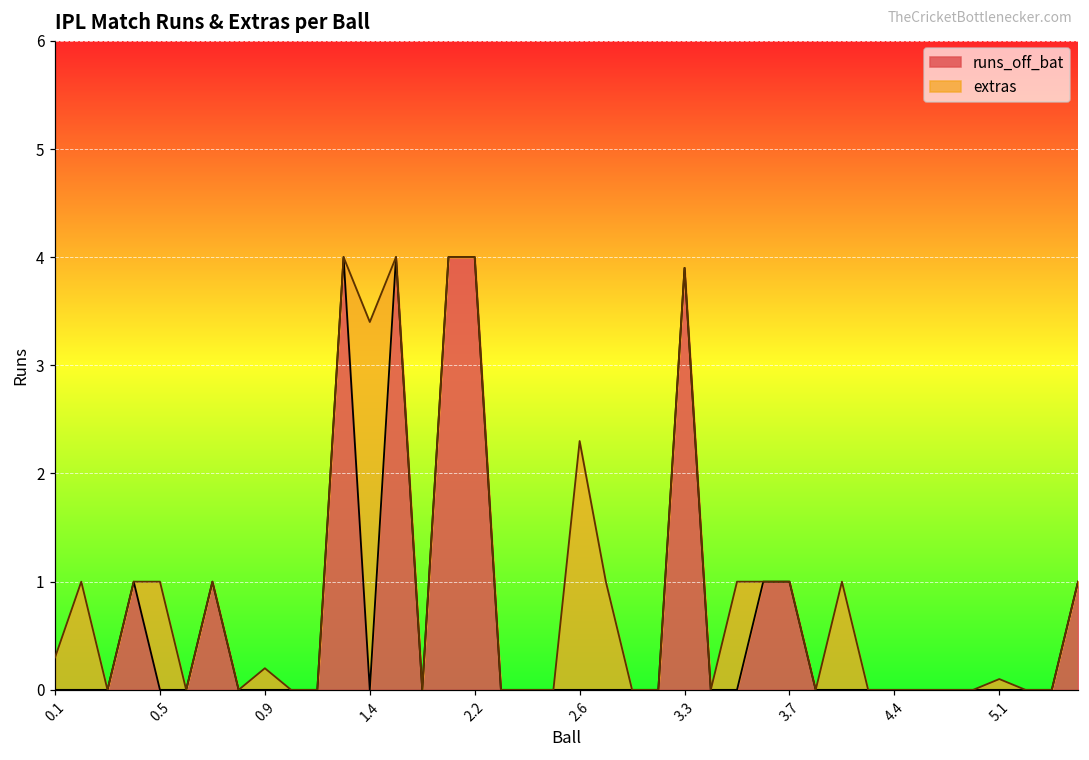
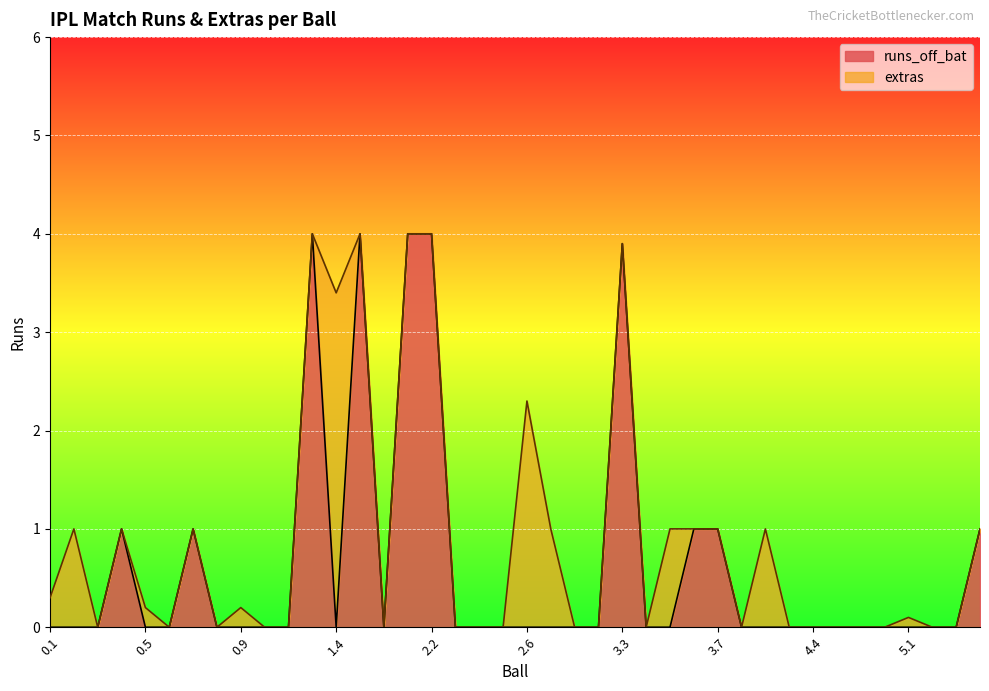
extras, 0.5: 1.0 -> 0.2
